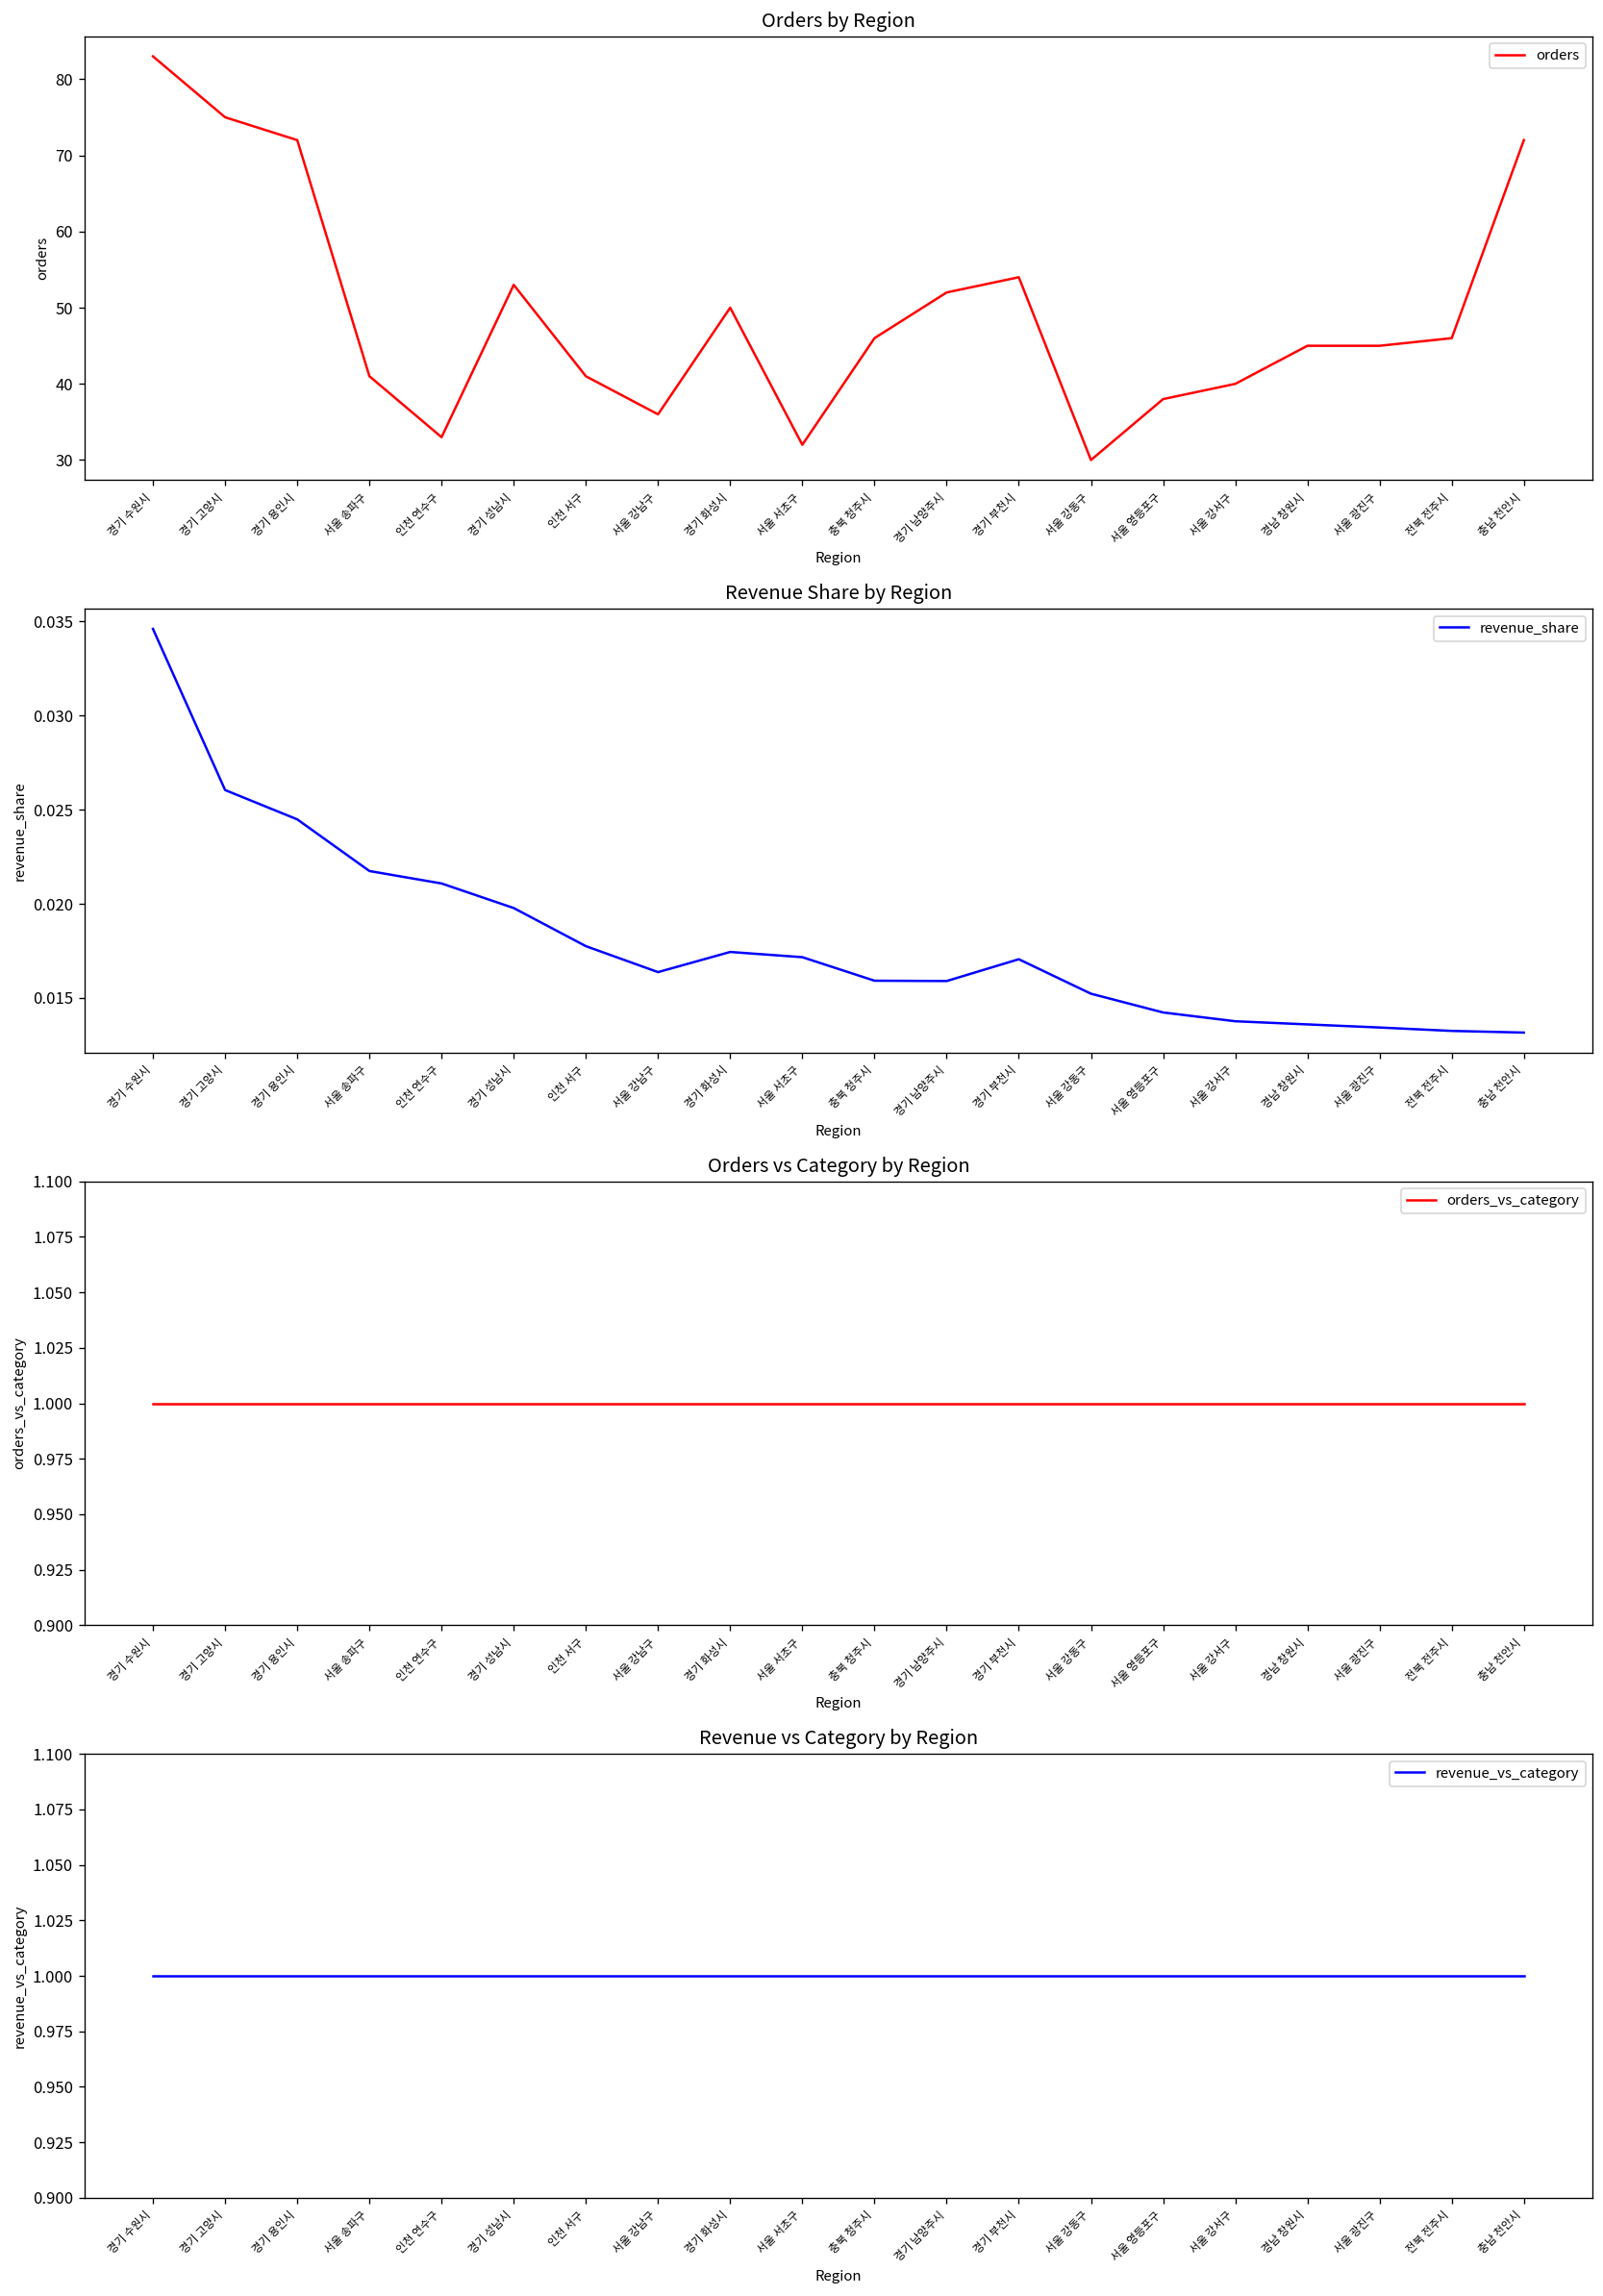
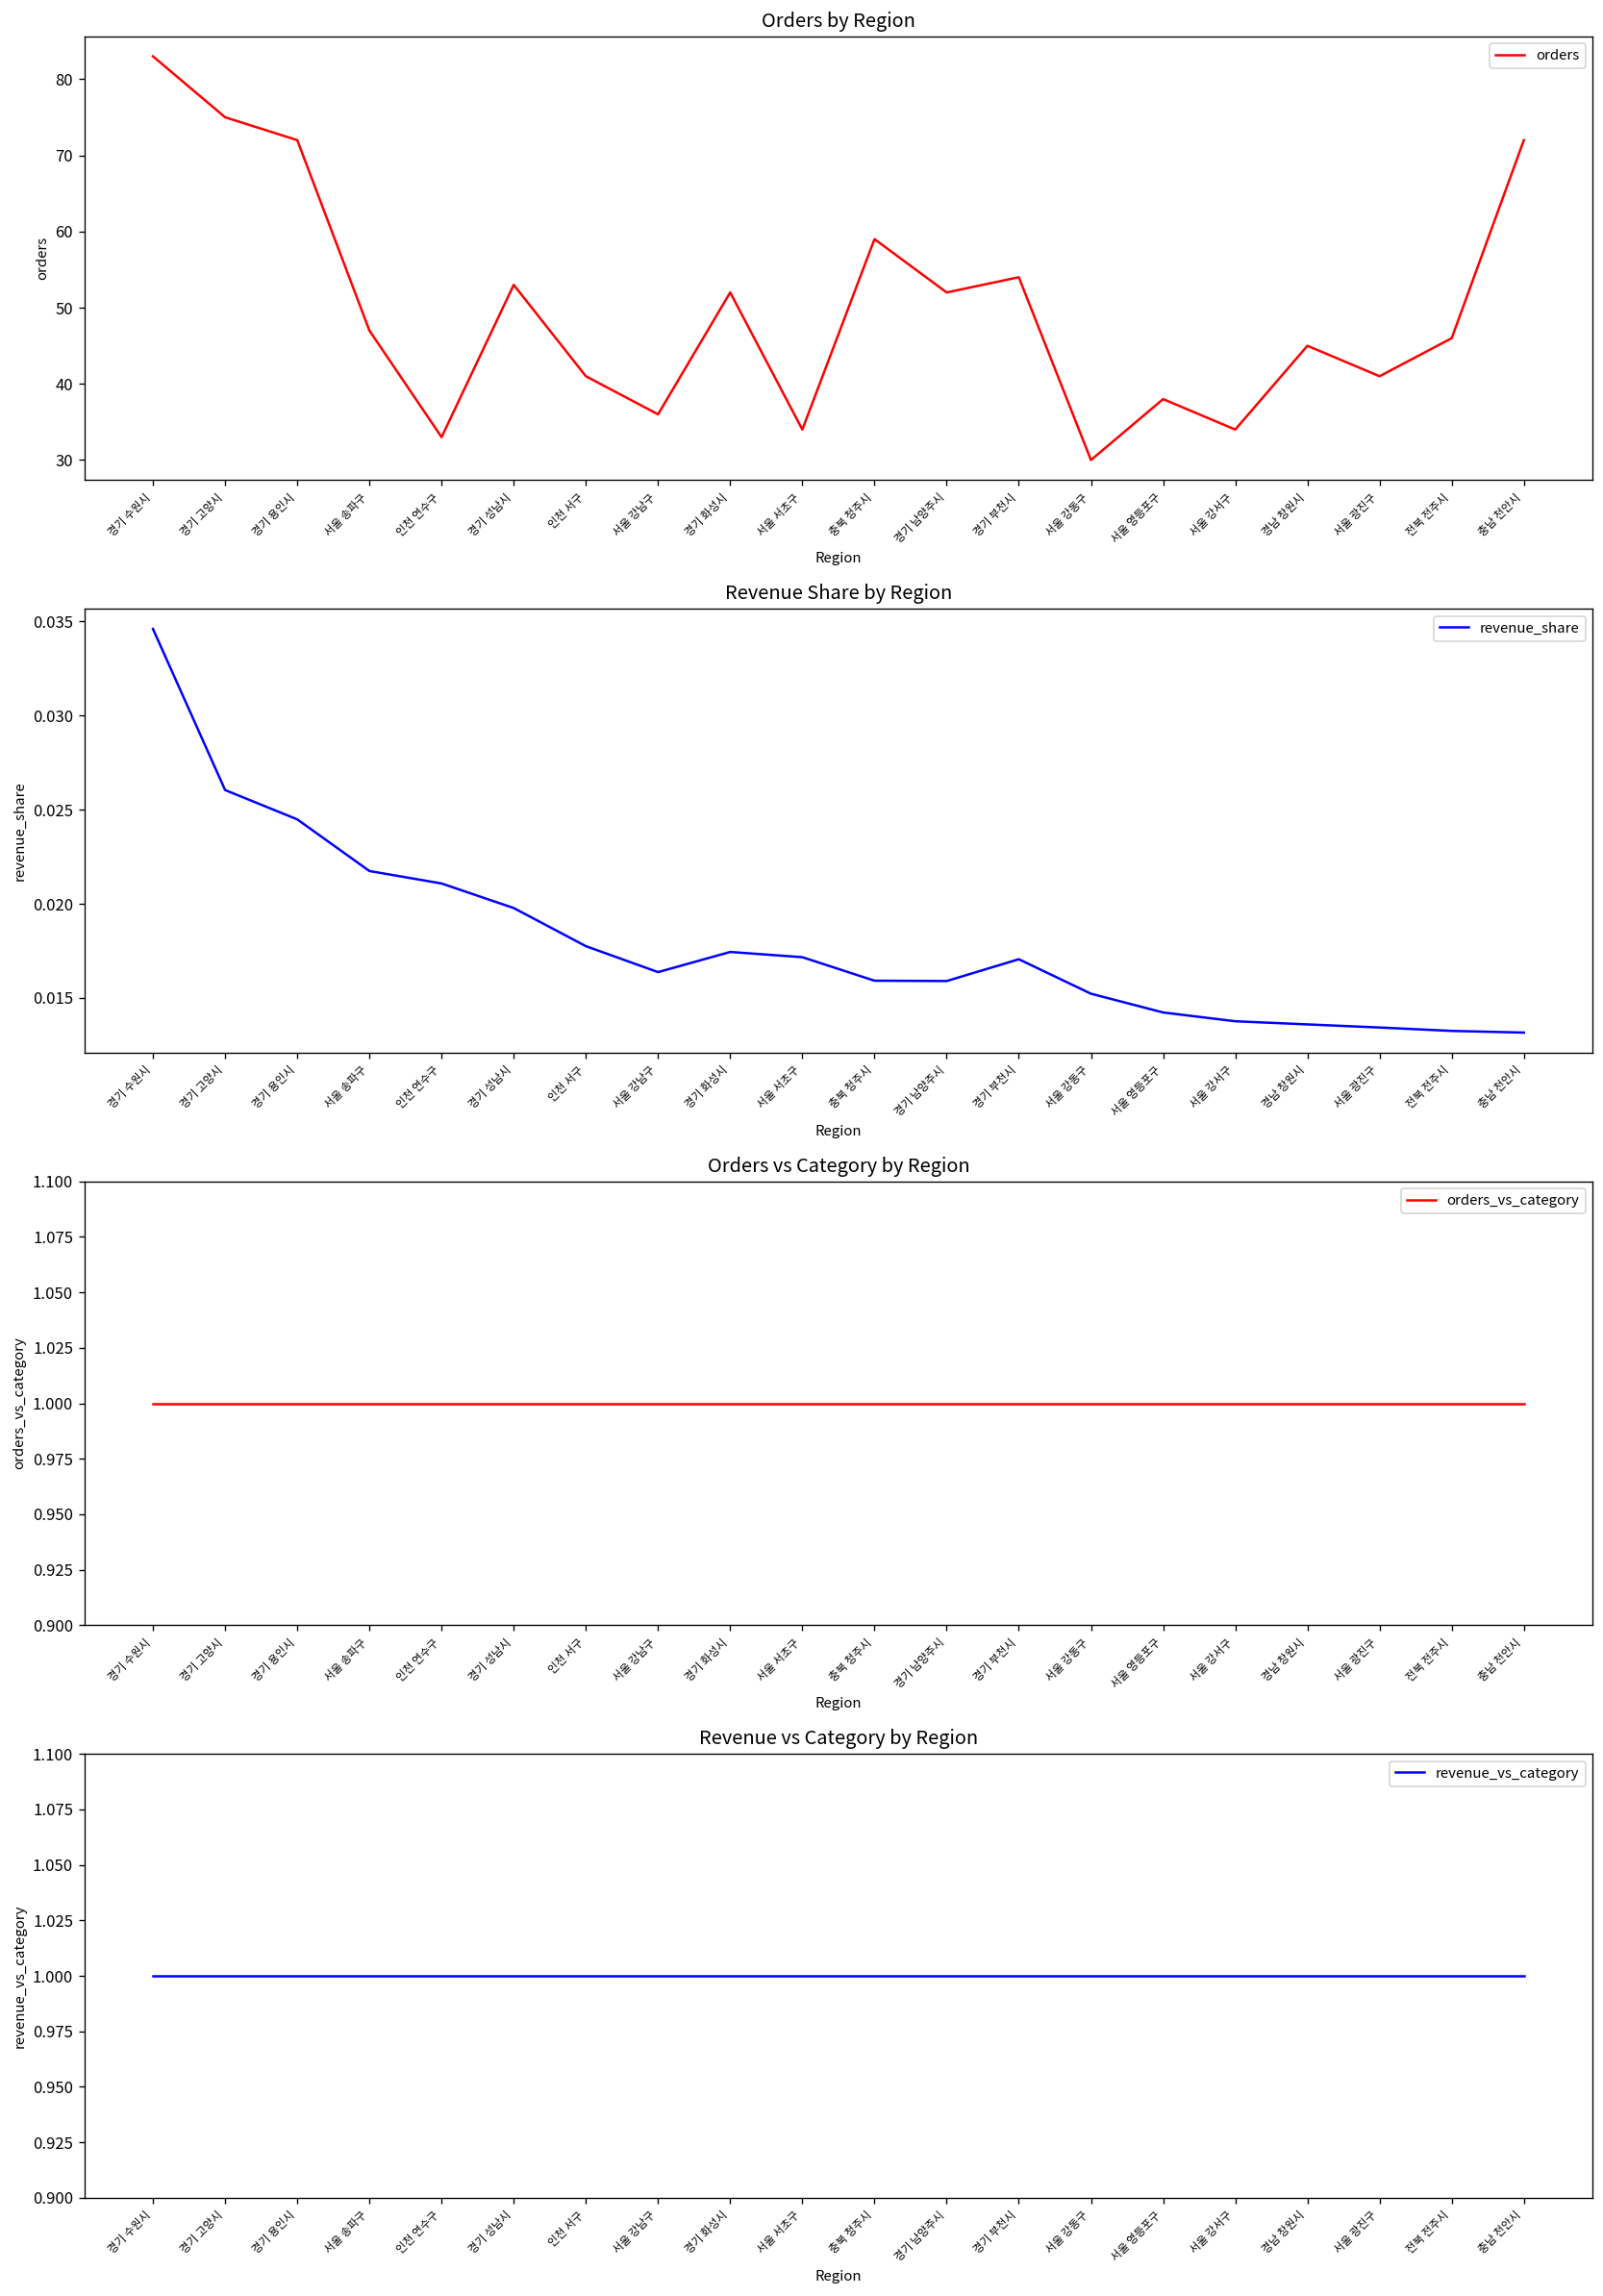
Orders by Region, 서울 송파구: 41 -> 47
Orders by Region, 경기 화성시: 50 -> 52
Orders by Region, 서울 서초구: 32 -> 34
Orders by Region, 충북 청주시: 46 -> 59
Orders by Region, 서울 강서구: 40 -> 34
Orders by Region, 서울 광진구: 45 -> 41
